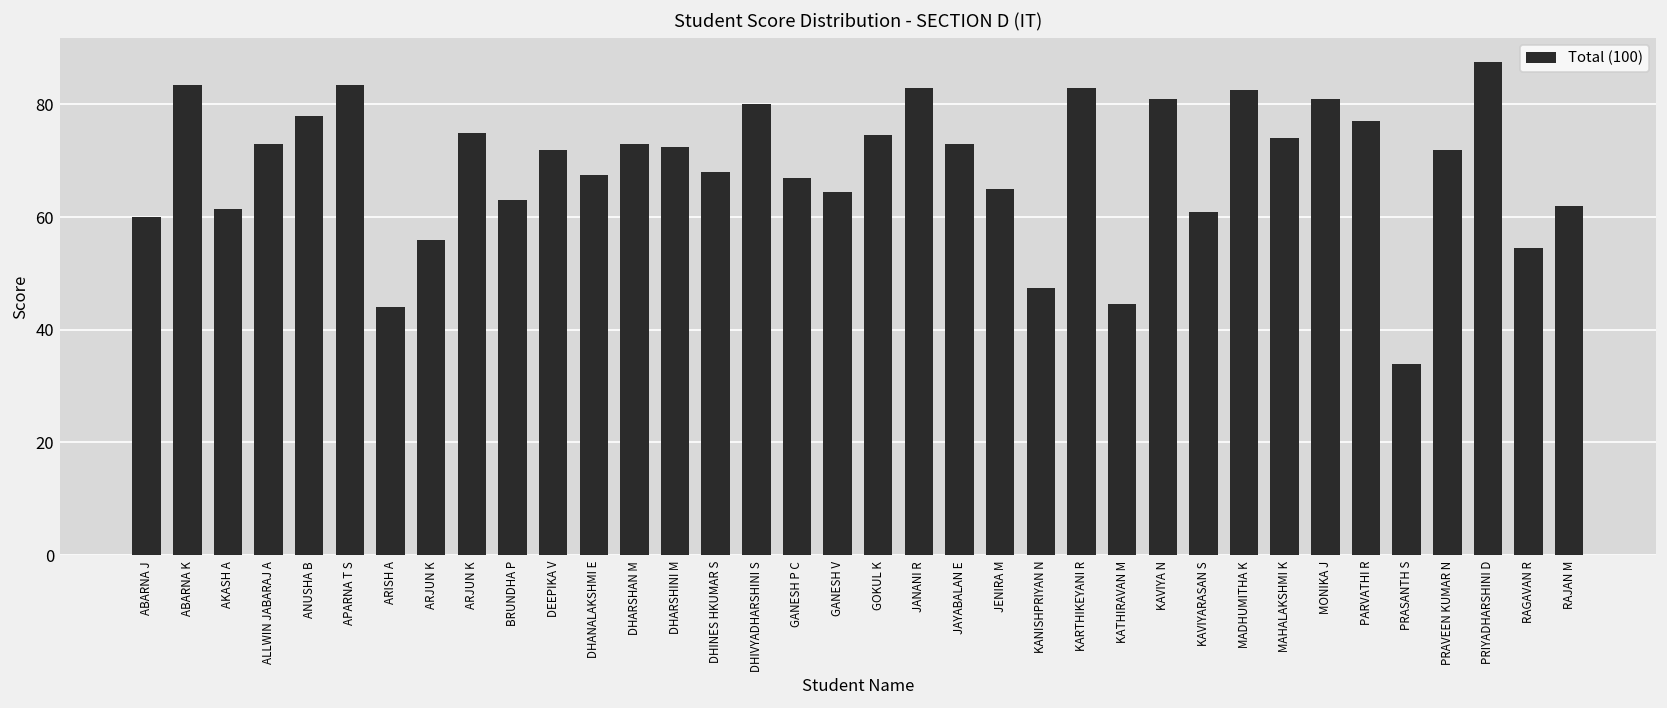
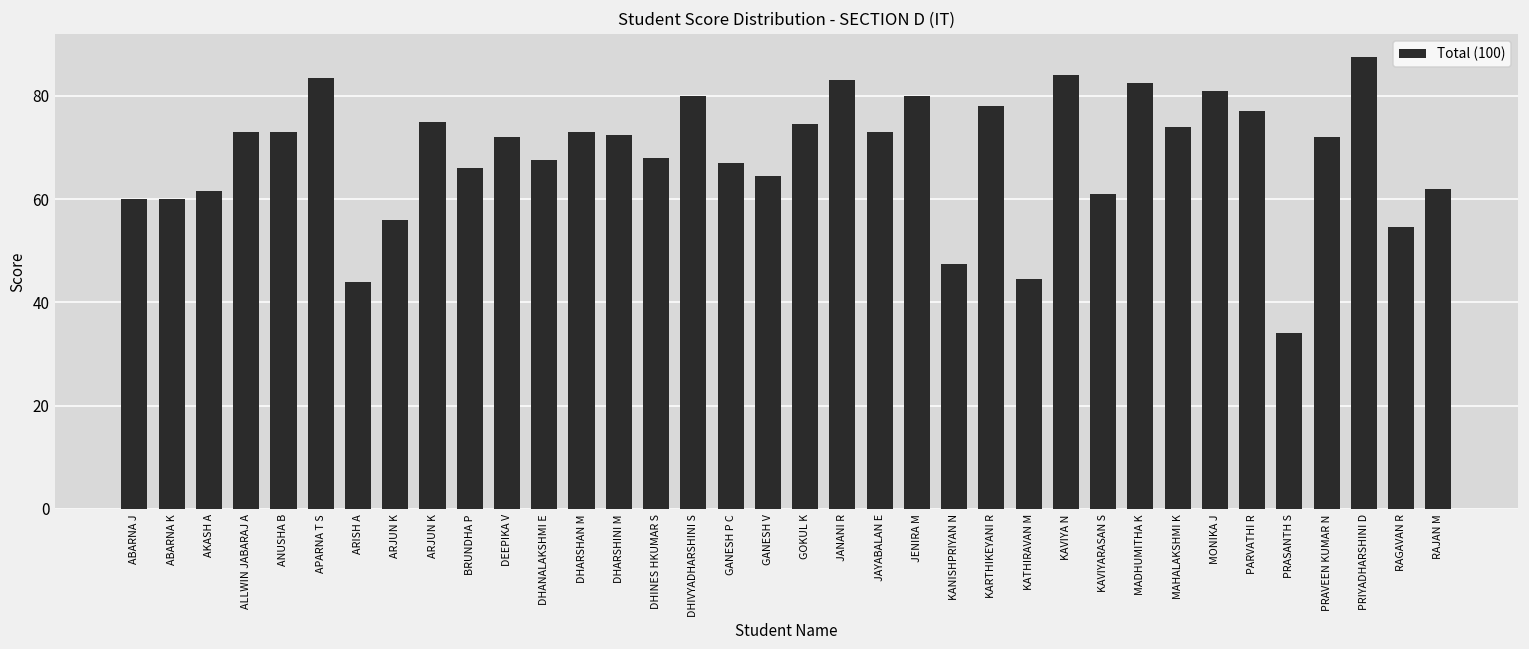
ABARNA K: 84 -> 60
ANUSHA B: 78 -> 73
BRUNDHA P: 63 -> 66
JENIRA M: 65 -> 80
KARTHIKEYANI R: 83 -> 78
KAVIYA N: 81 -> 84
